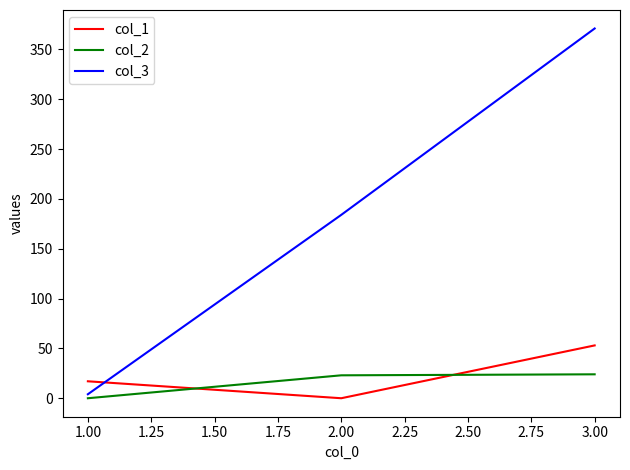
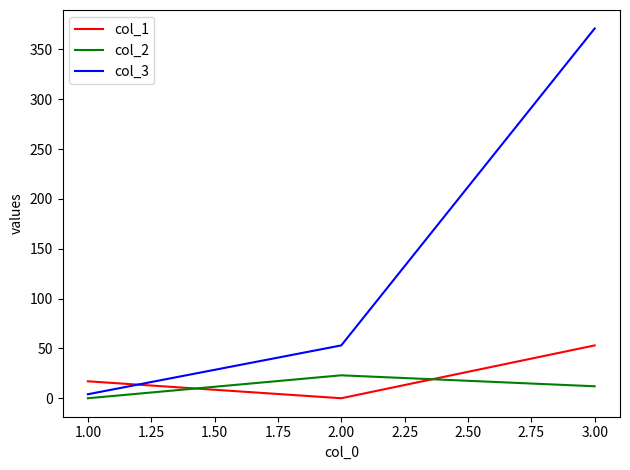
col_3, 2.00: 180 -> 50
col_2, 3.00: 20 -> 10
